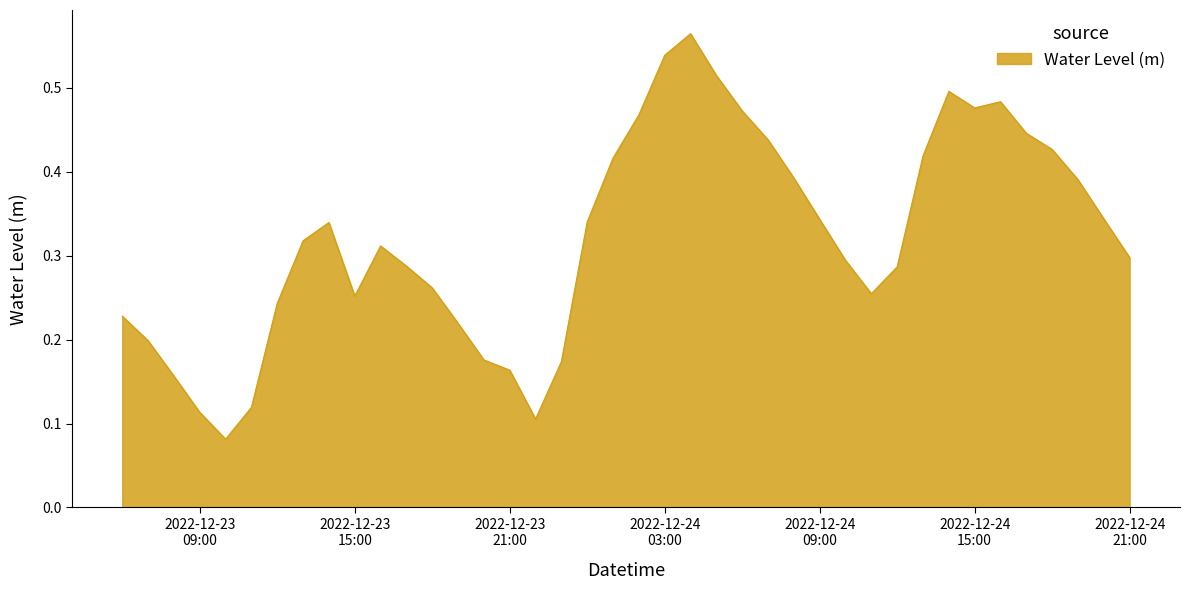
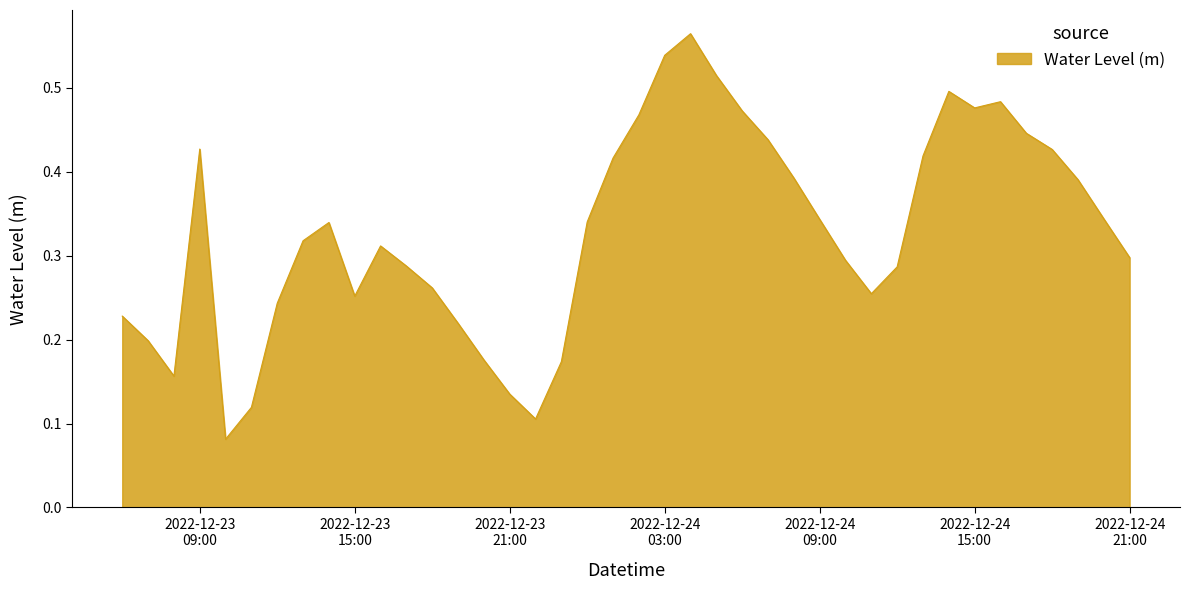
2022-12-23 09:00: 0.11 -> 0.43
2022-12-23 21:00: 0.16 -> 0.14
